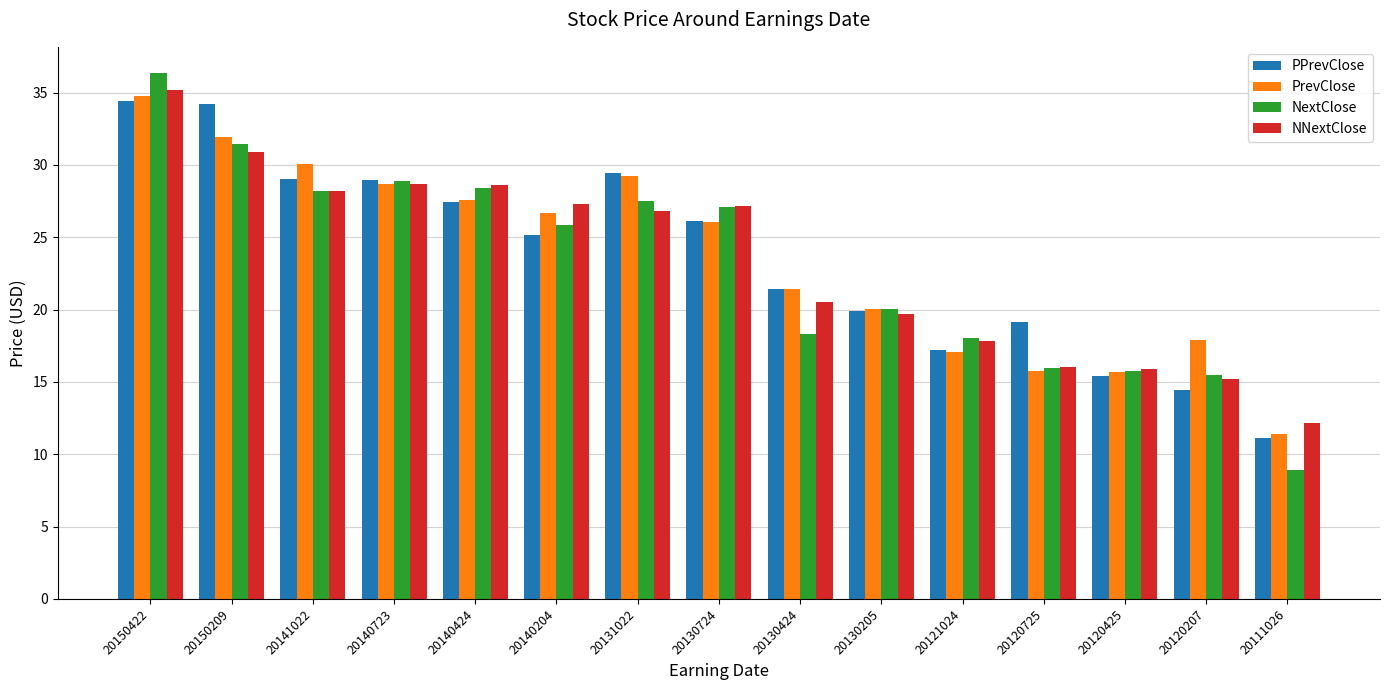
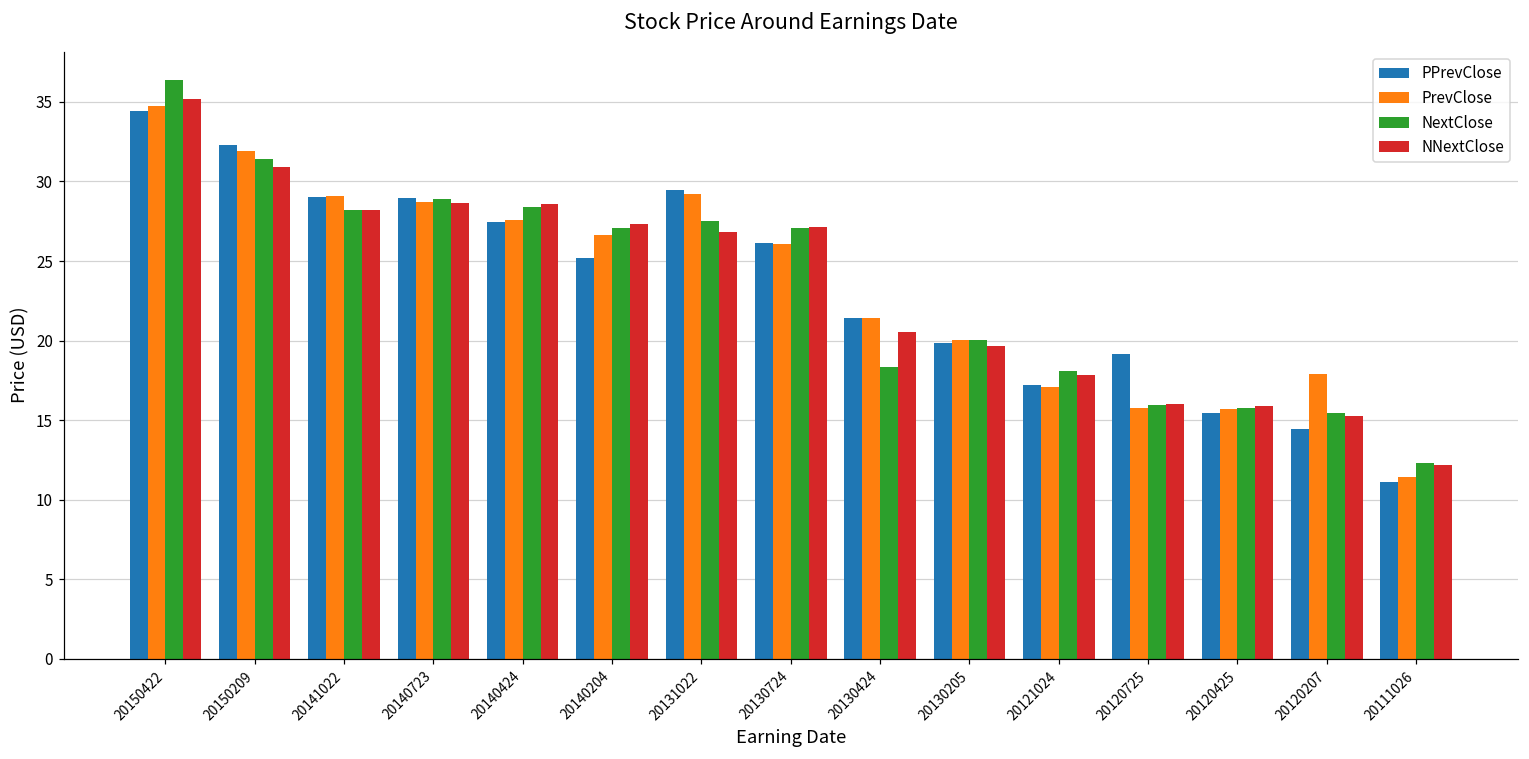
PPrevClose, 20150209: 34.2 -> 32.3
PrevClose, 20141022: 30.1 -> 29.1
NextClose, 20140204: 25.8 -> 27.1
NextClose, 20111026: 8.9 -> 12.3
